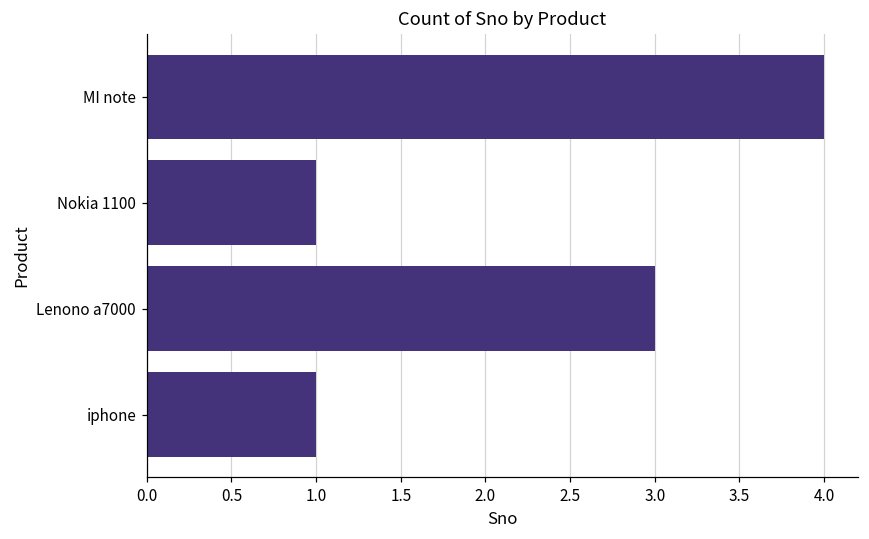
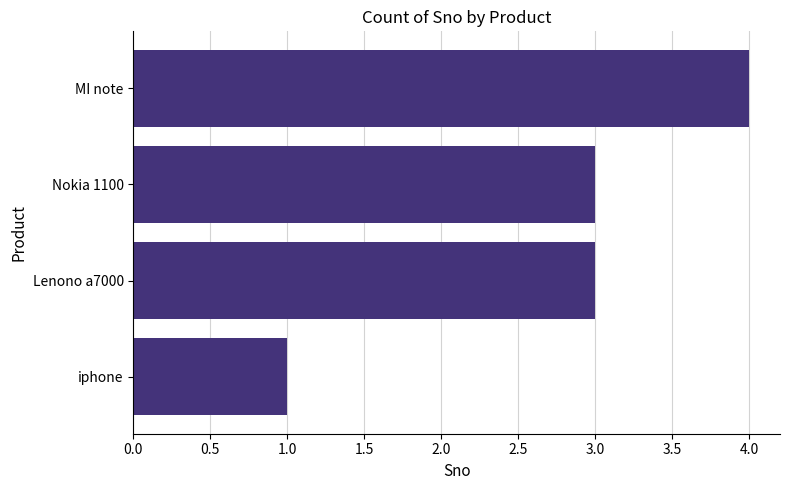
Nokia 1100: 1 -> 3
